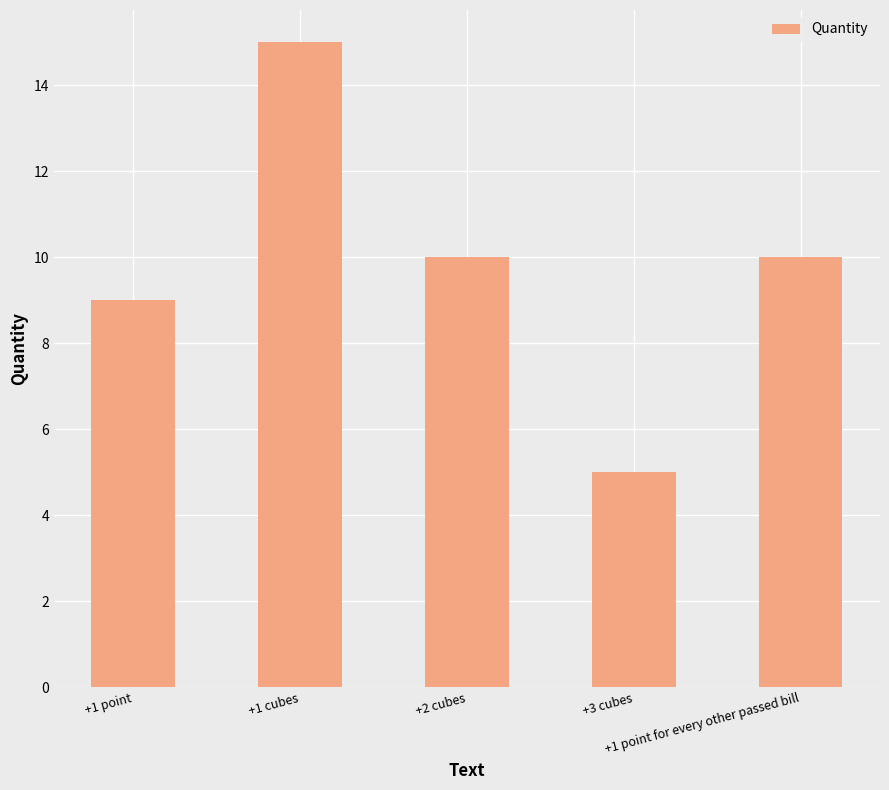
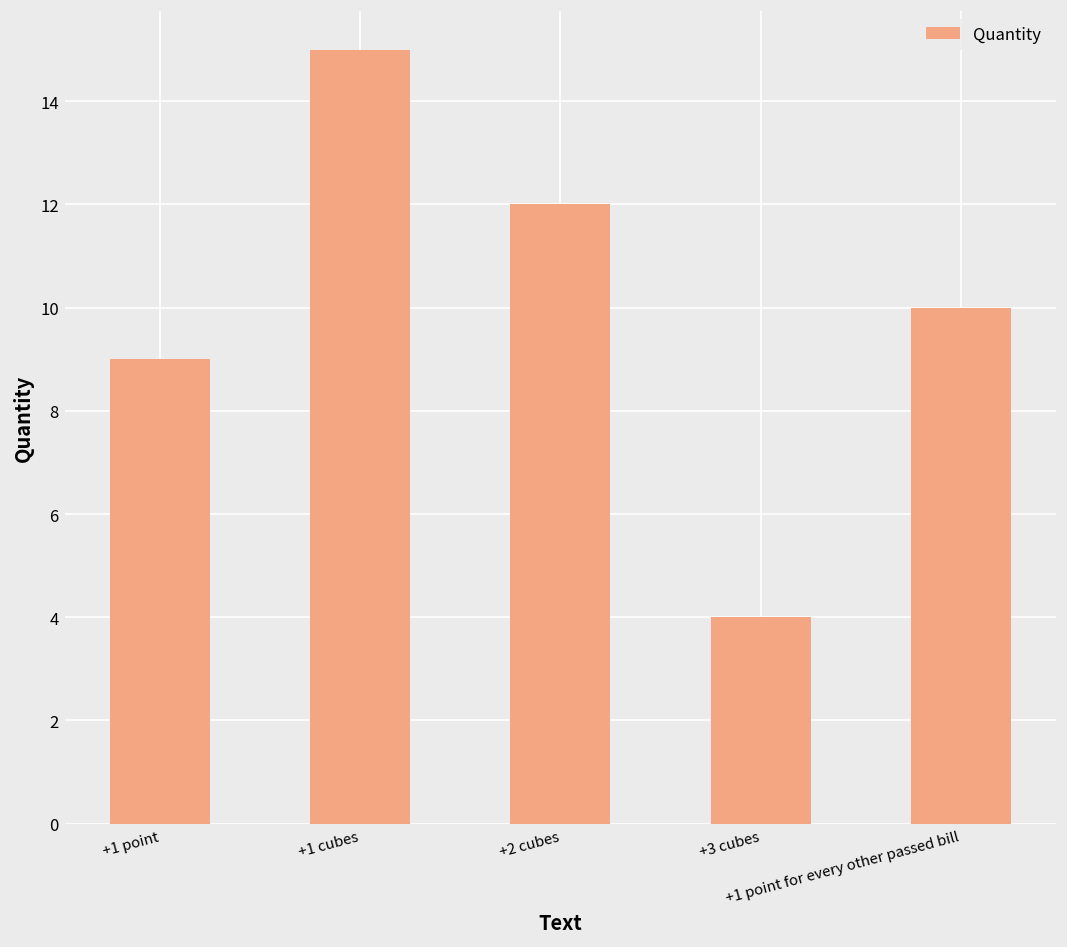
+2 cubes: 10 -> 12
+3 cubes: 5 -> 4
